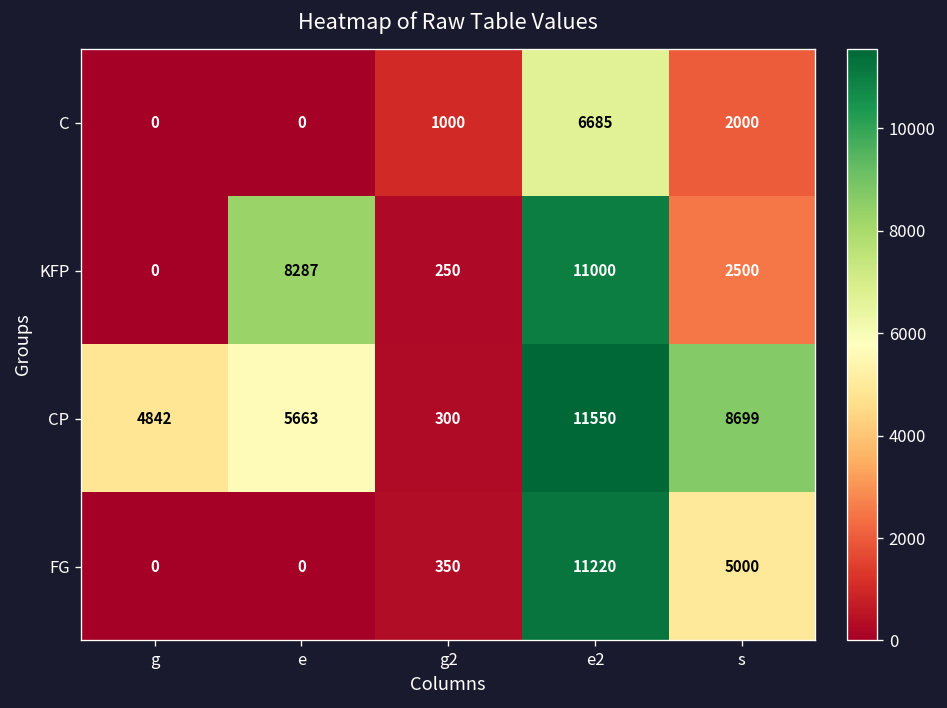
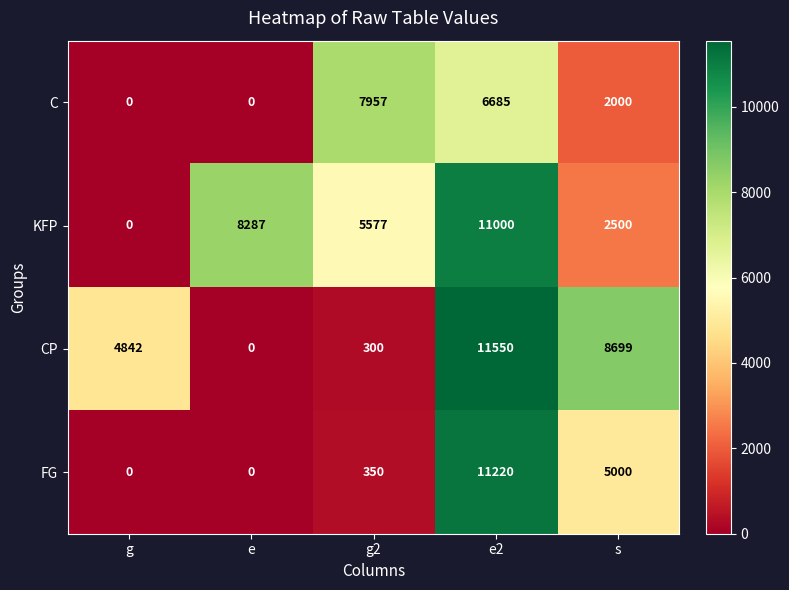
C, g2: 1000 -> 7957
KFP, g2: 250 -> 5577
CP, e: 5663 -> 0
